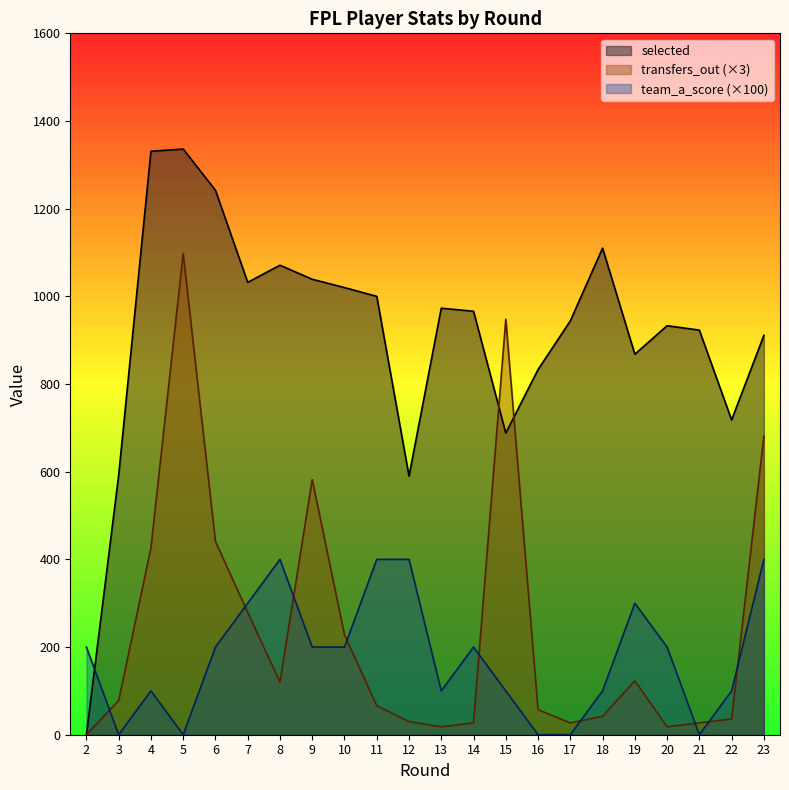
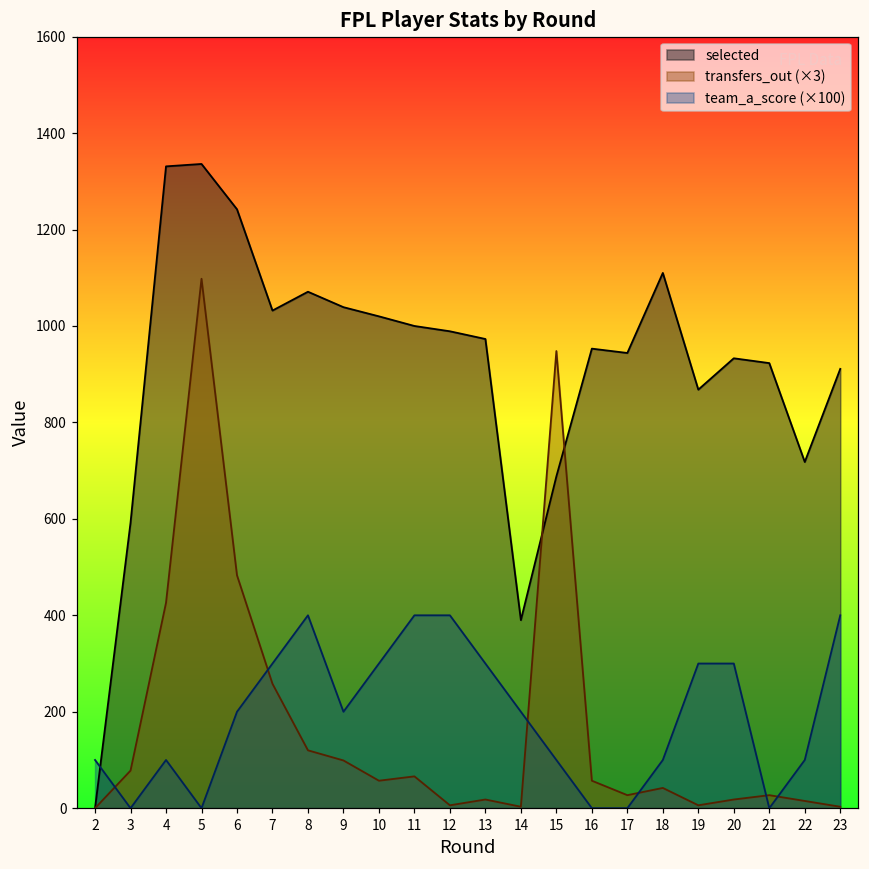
team_a_score (×100), 2: 200 -> 100
transfers_out (×3), 6: 440 -> 480
transfers_out (×3), 7: 280 -> 260
transfers_out (×3), 9: 580 -> 100
transfers_out (×3), 10: 230 -> 60
team_a_score (×100), 10: 200 -> 300
selected, 12: 590 -> 990
transfers_out (×3), 12: 30 -> 10
team_a_score (×100), 13: 100 -> 300
selected, 14: 970 -> 390
transfers_out (×3), 14: 30 -> 0
selected, 16: 830 -> 950
transfers_out (×3), 19: 120 -> 10
team_a_score (×100), 20: 200 -> 300
transfers_out (×3), 22: 40 -> 20
transfers_out (×3), 23: 680 -> 0
